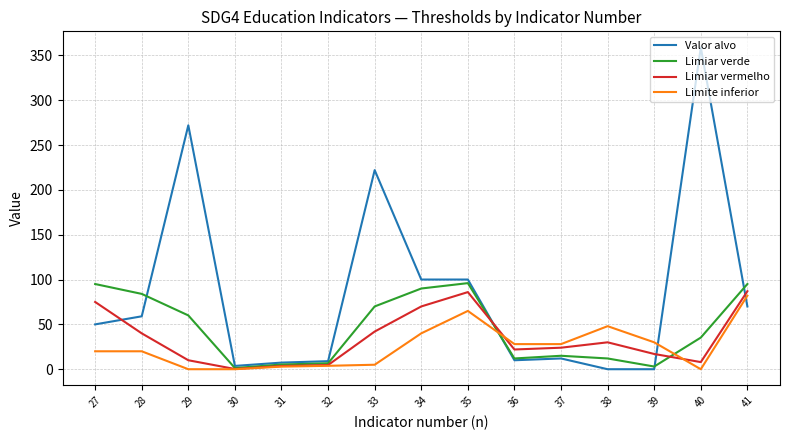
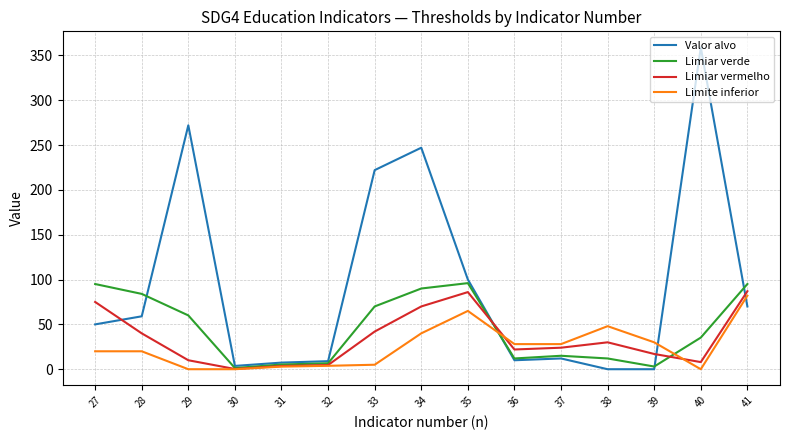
Valor alvo, 34: 100 -> 250
